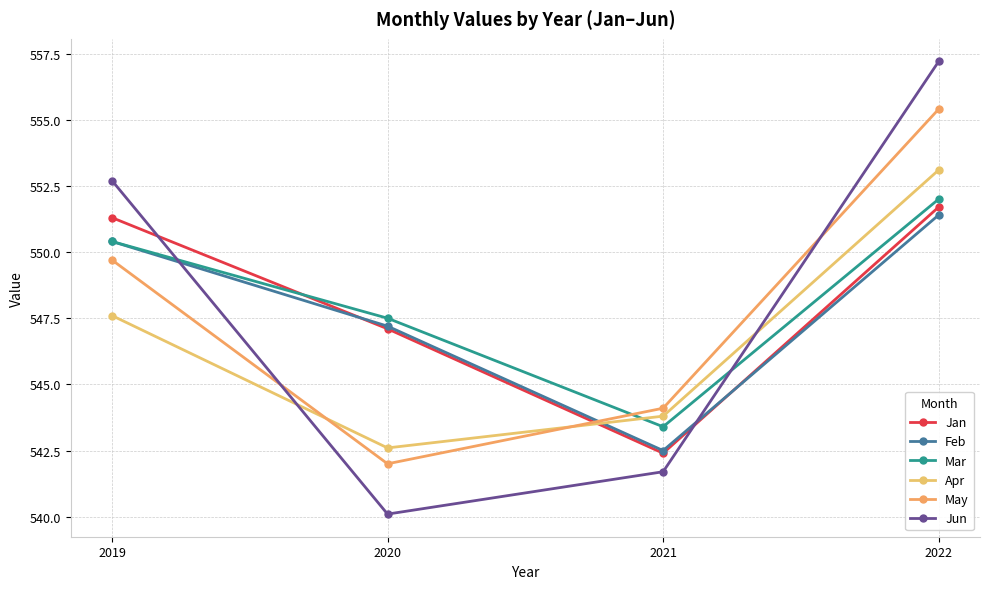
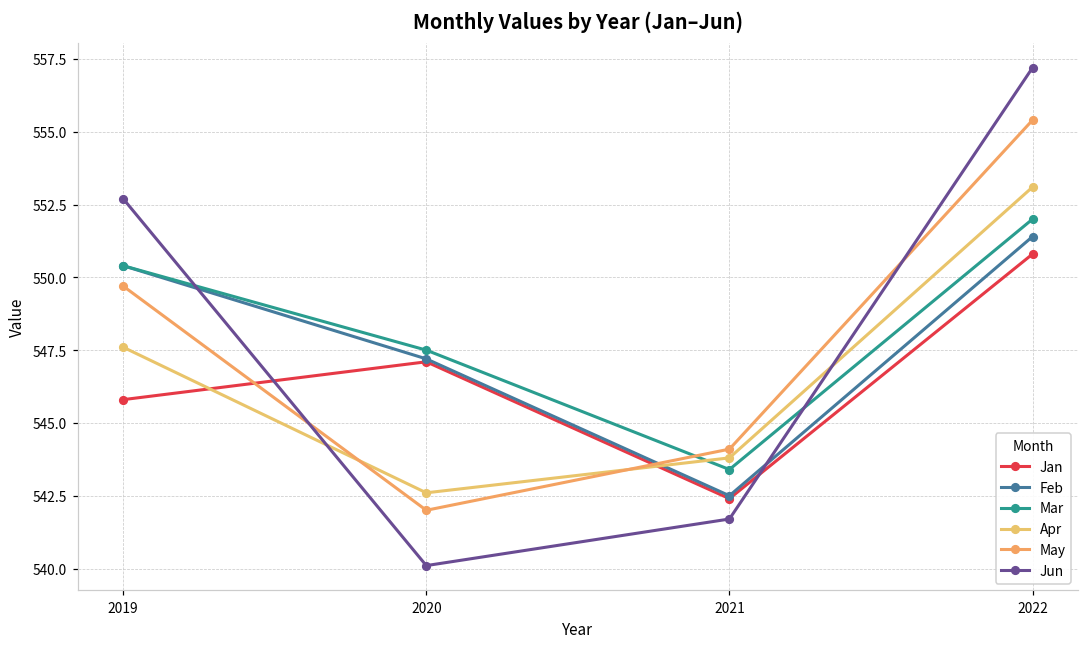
Jan, 2019: 551.3 -> 545.8
Jan, 2022: 551.7 -> 550.8
